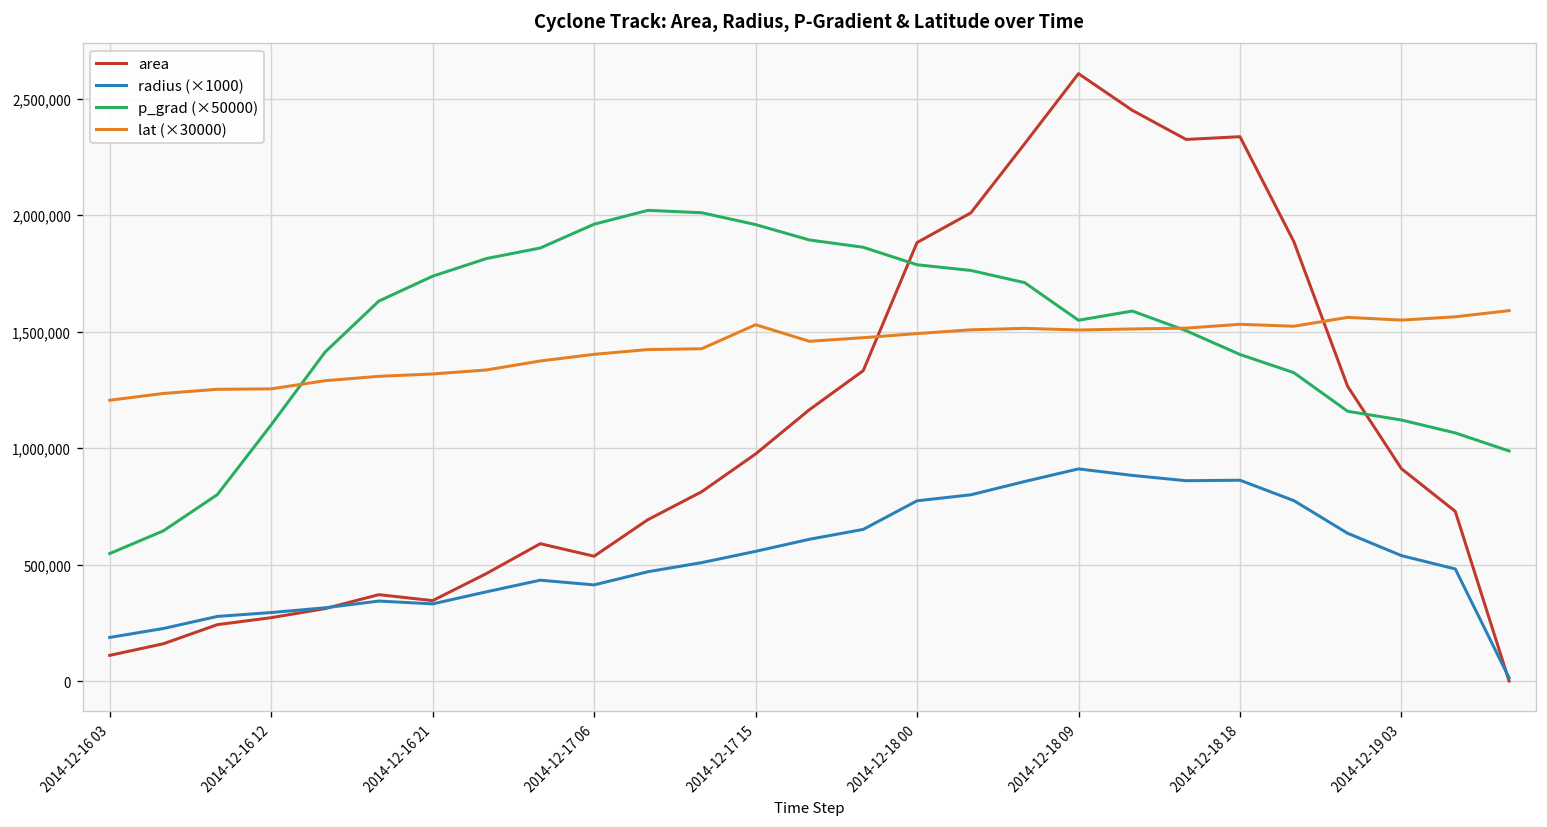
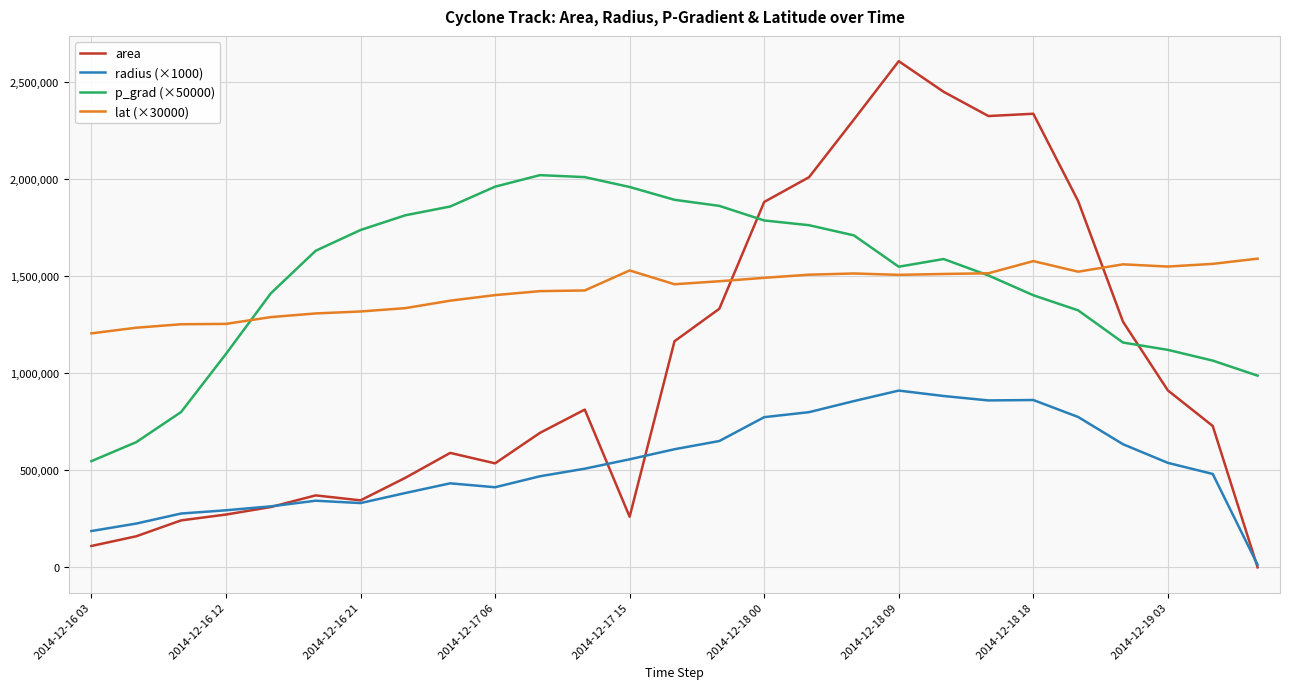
area, 2014-12-17 15: 980,000 -> 260,000
lat (×30000), 2014-12-18 18: 1,530,000 -> 1,580,000
